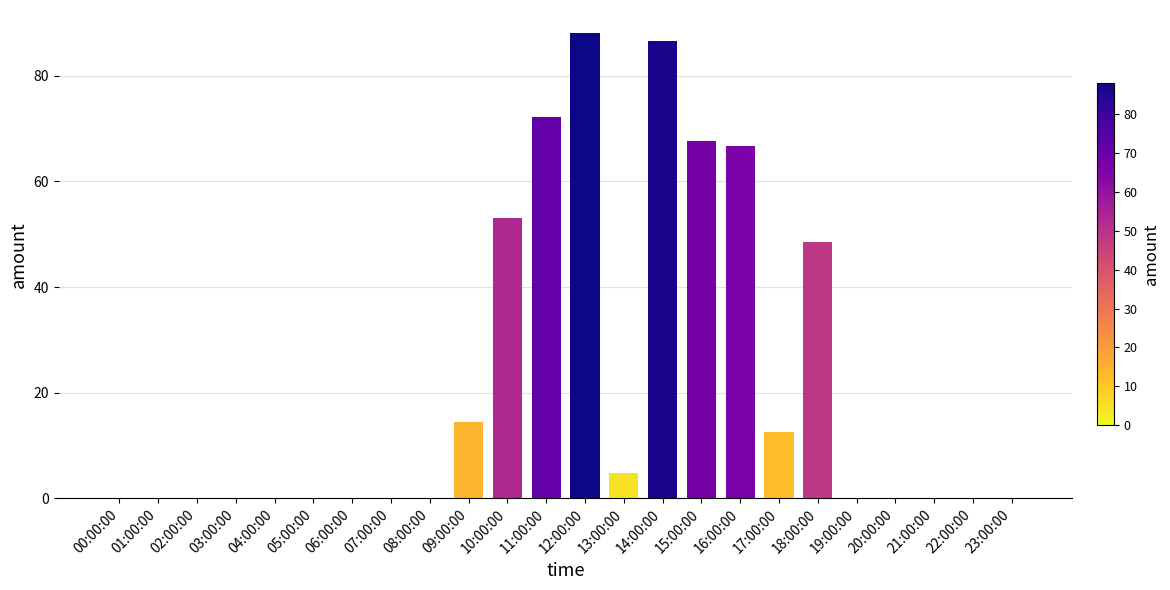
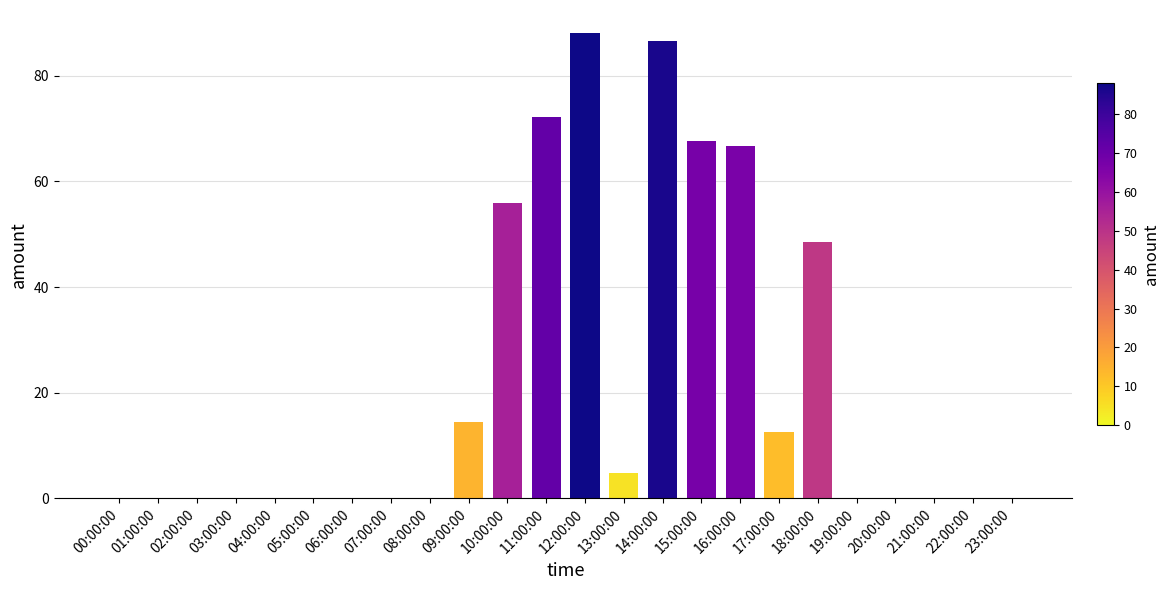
10:00:00: 53 -> 56
